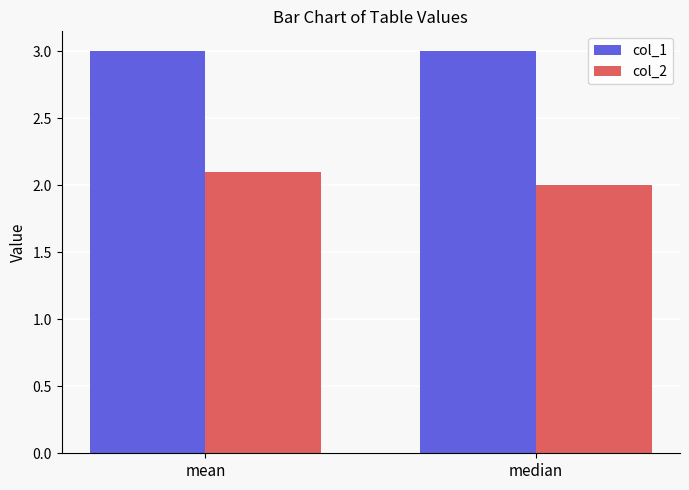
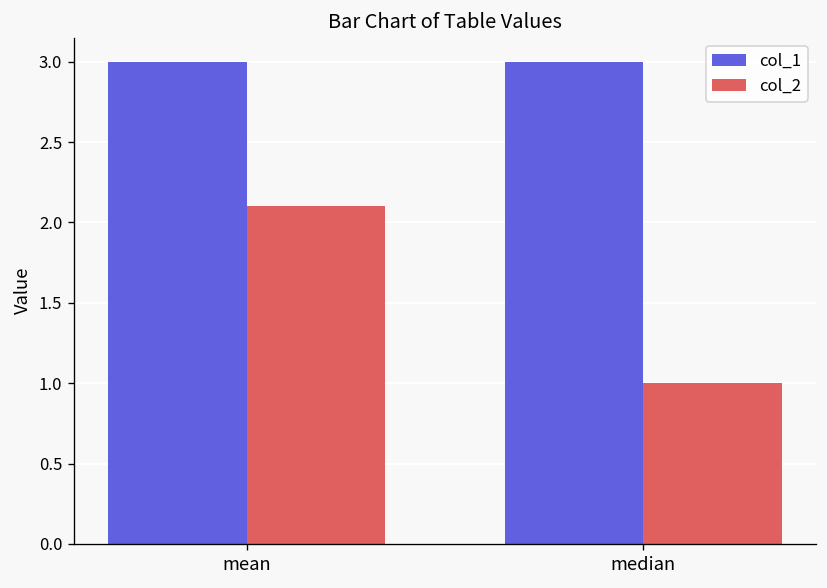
col_2, median: 2 -> 1
